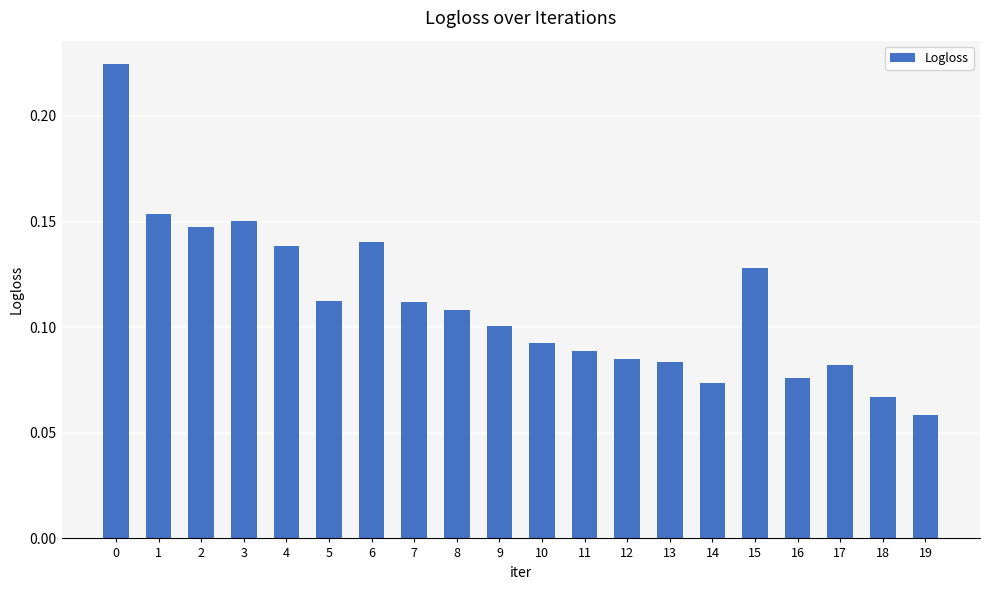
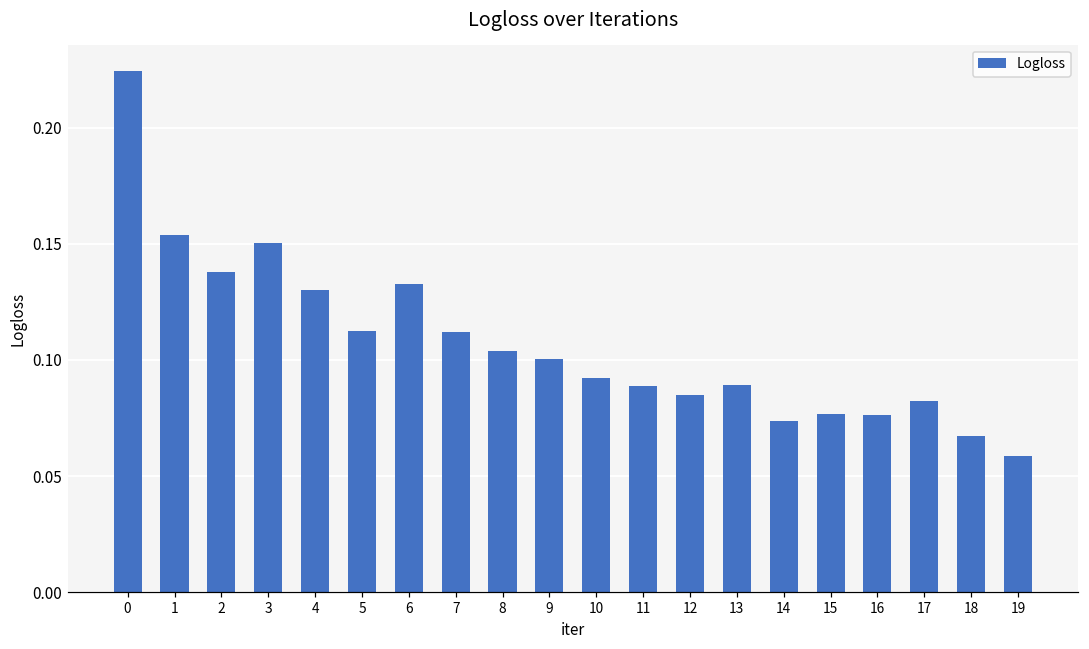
2: 0.147 -> 0.138
4: 0.139 -> 0.130
6: 0.140 -> 0.133
8: 0.108 -> 0.104
13: 0.083 -> 0.089
15: 0.128 -> 0.077
